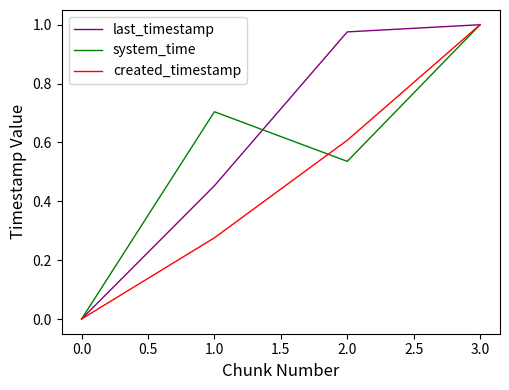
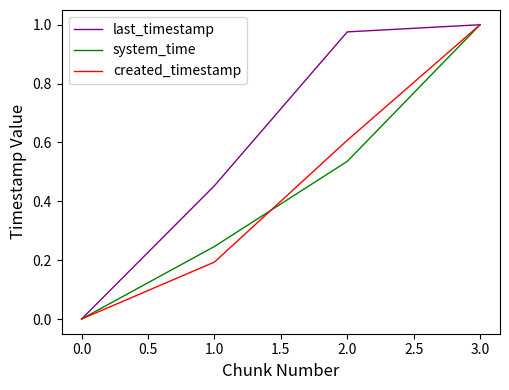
system_time, 1.0: 0.70 -> 0.25
created_timestamp, 1.0: 0.28 -> 0.19
